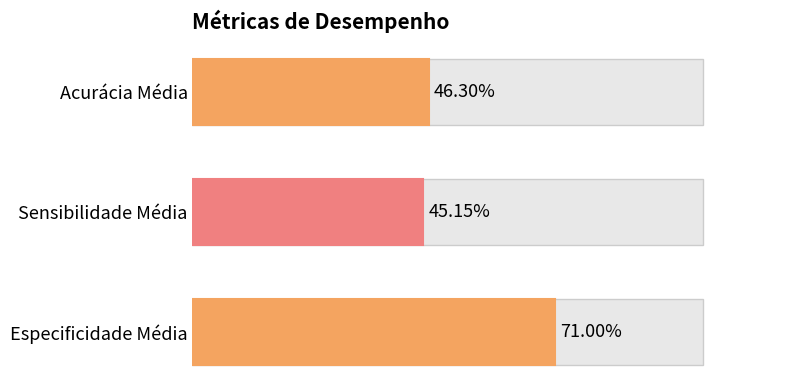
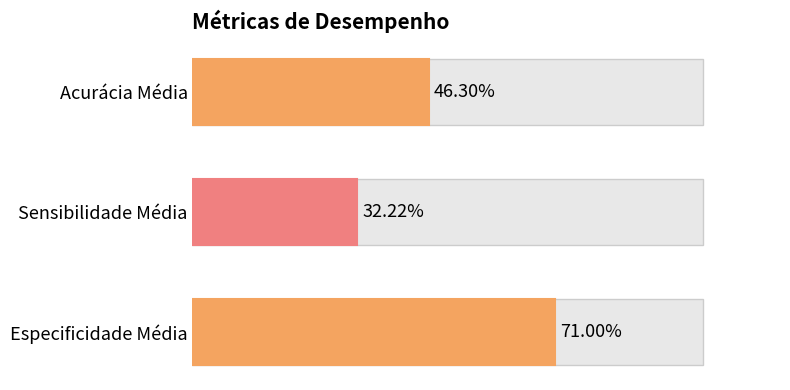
Sensibilidade Média: 45.15% -> 32.22%
